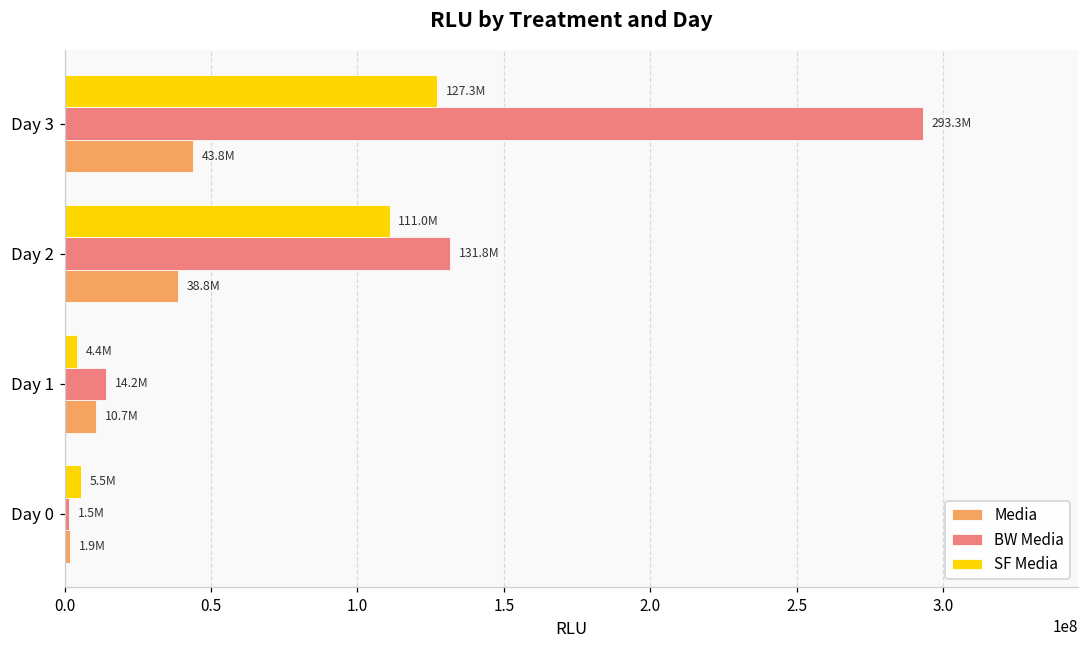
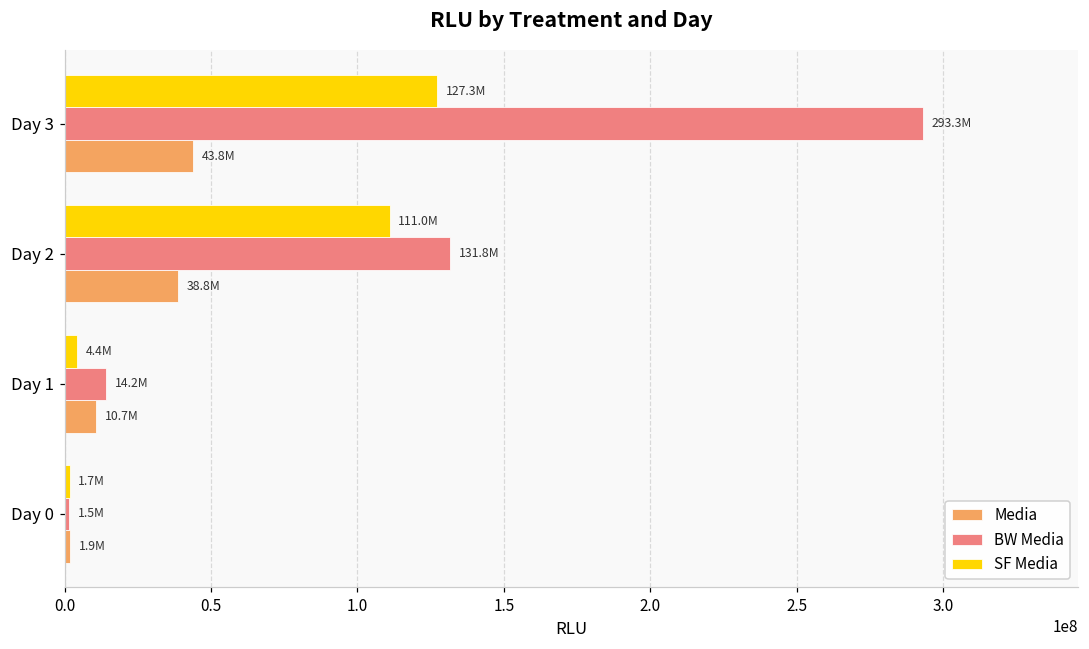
SF Media, Day 0: 5.5M -> 1.7M
